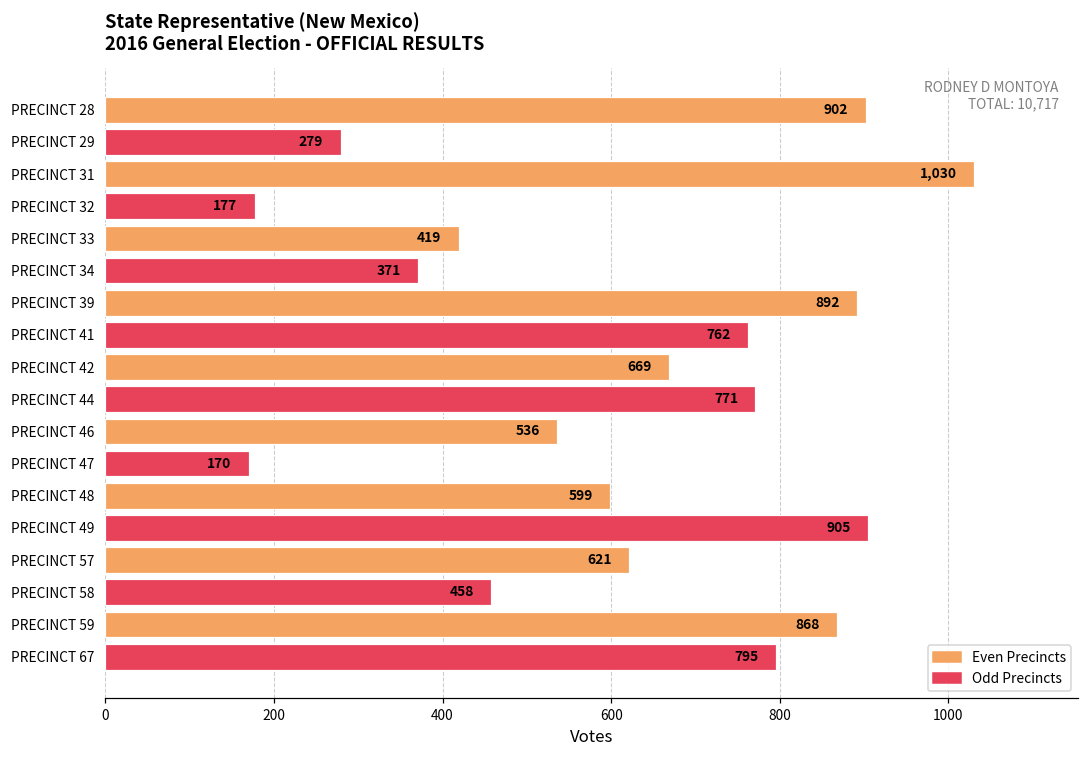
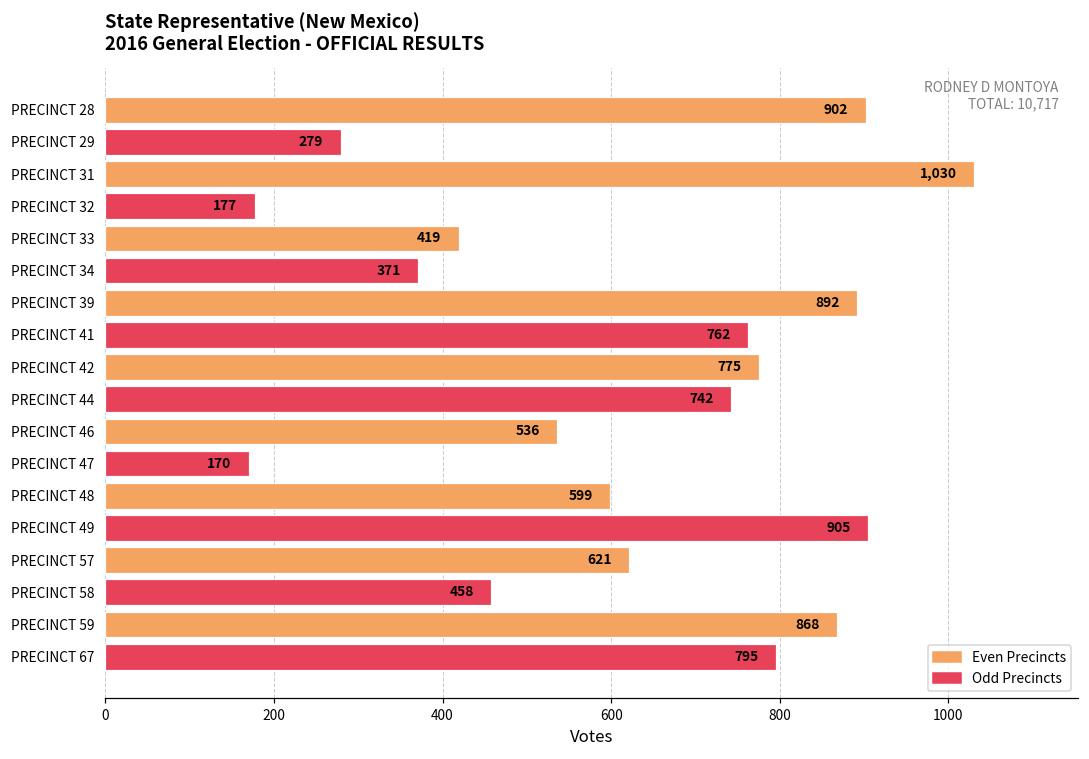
PRECINCT 42: 669 -> 775
PRECINCT 44: 771 -> 742
